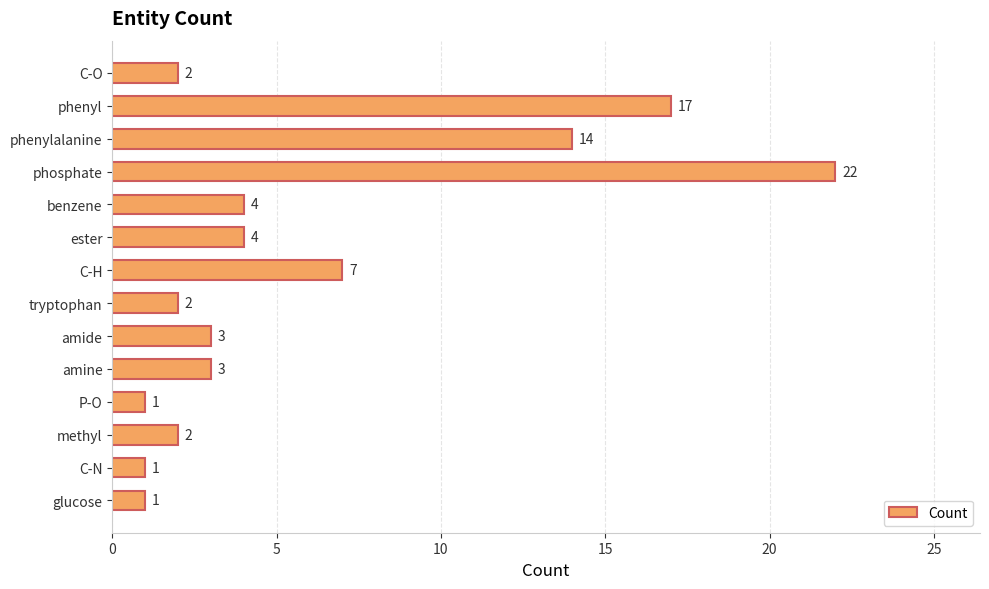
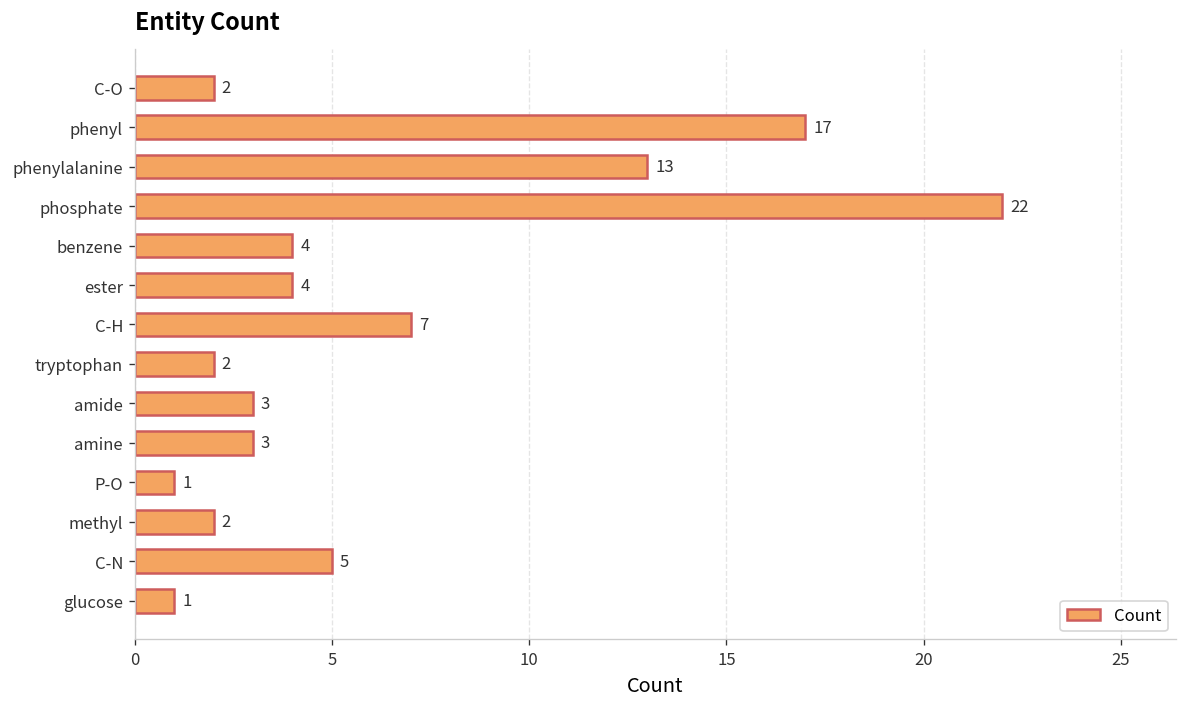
phenylalanine: 14 -> 13
C-N: 1 -> 5
